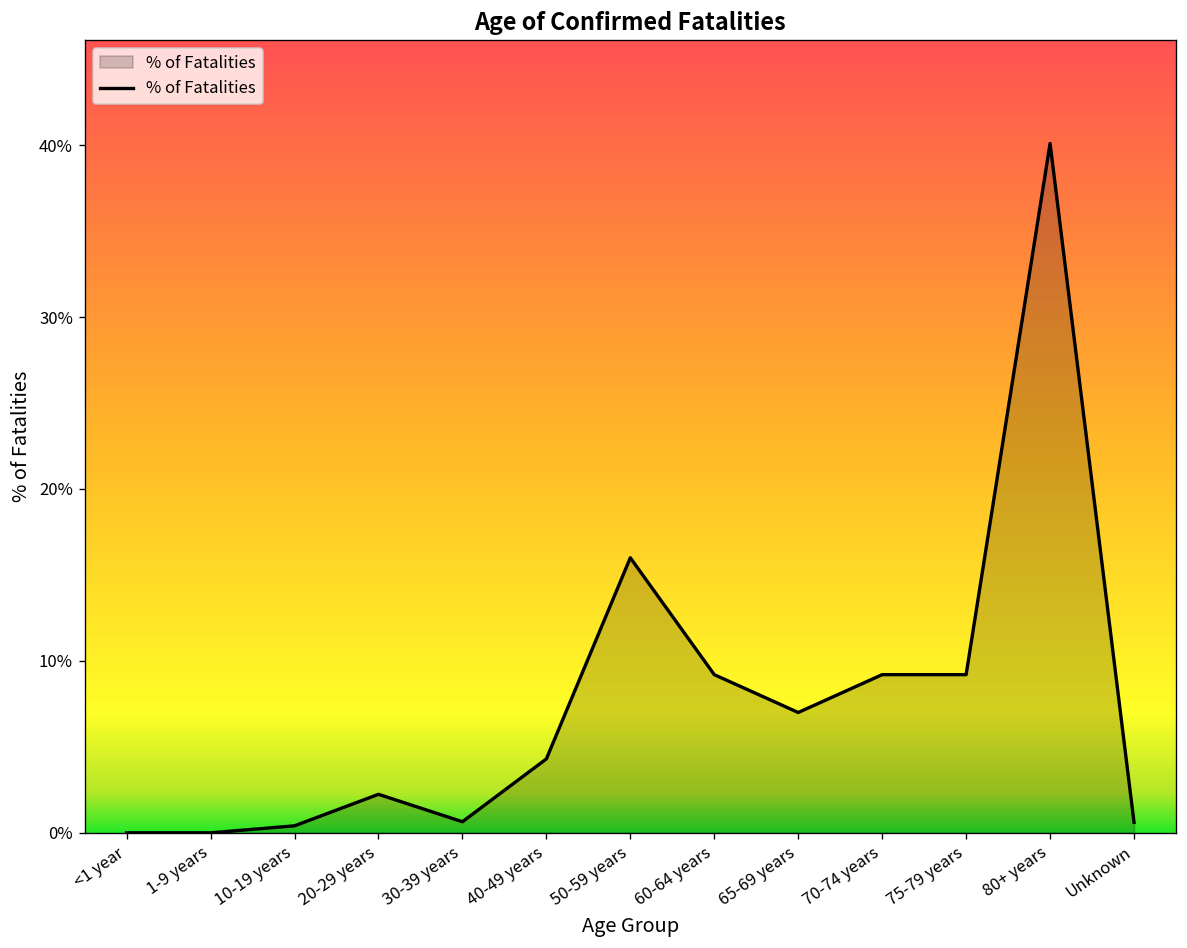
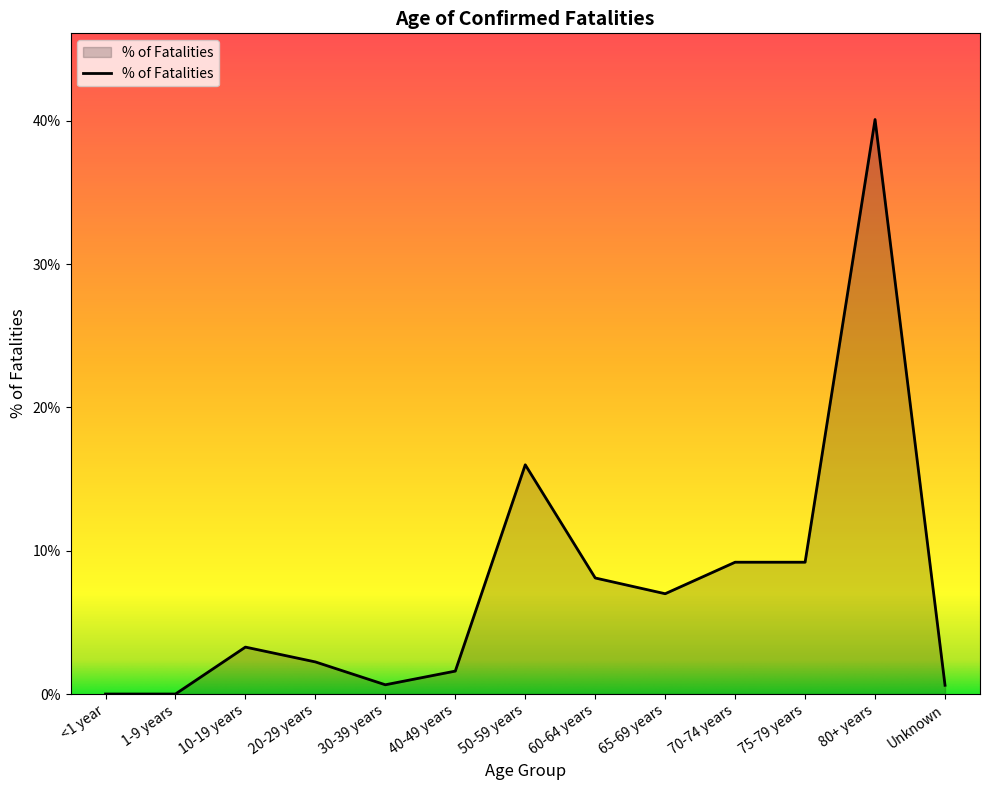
10-19 years: 0.4% -> 3.3%
40-49 years: 4.3% -> 1.6%
60-64 years: 9.2% -> 8.1%
